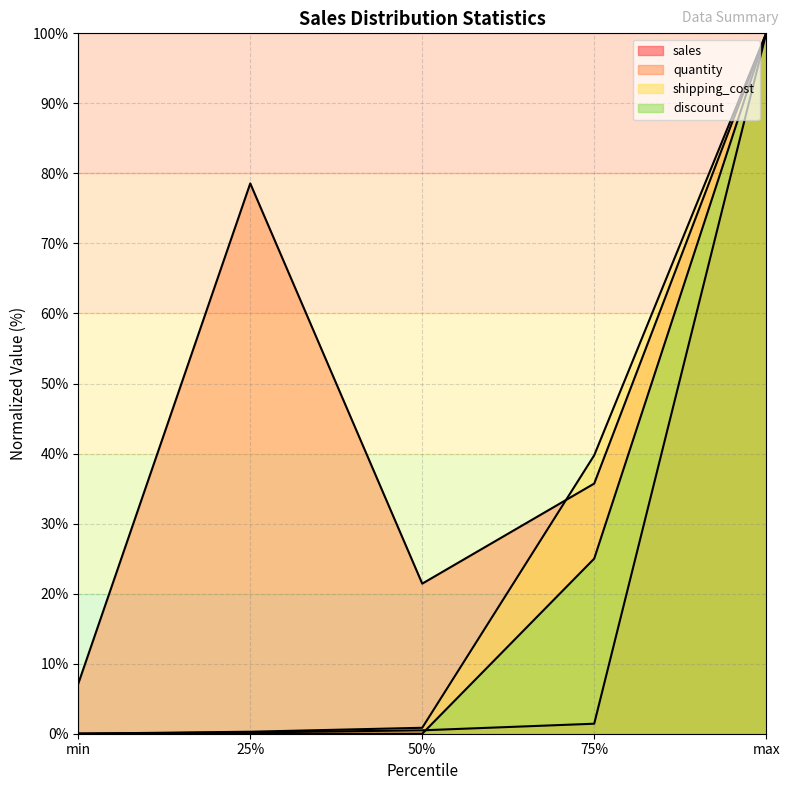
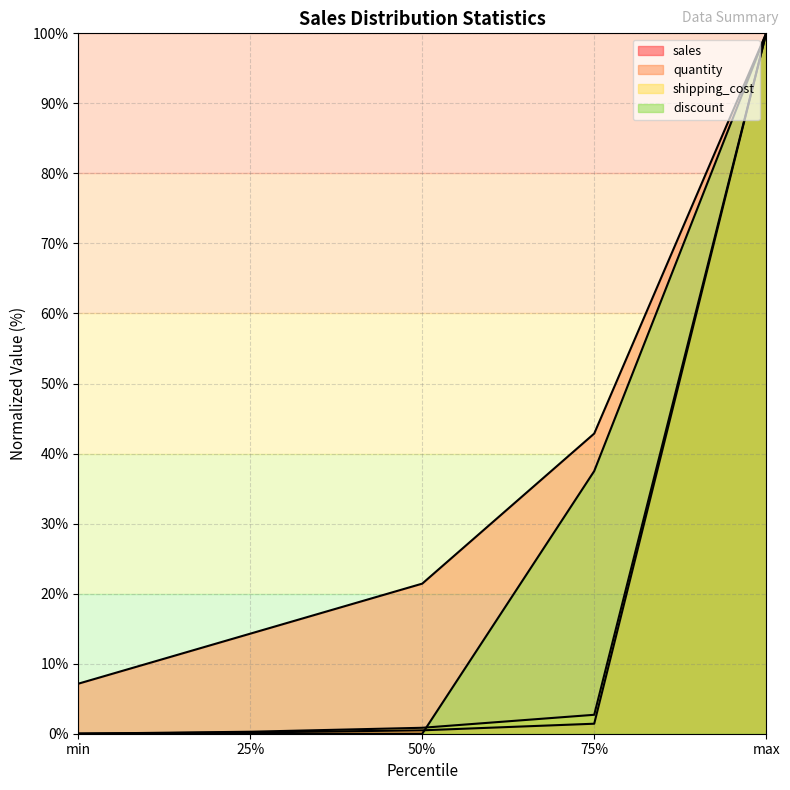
quantity, 25%: 79% -> 14%
quantity, 75%: 36% -> 43%
shipping_cost, 75%: 40% -> 3%
discount, 75%: 25% -> 37%
